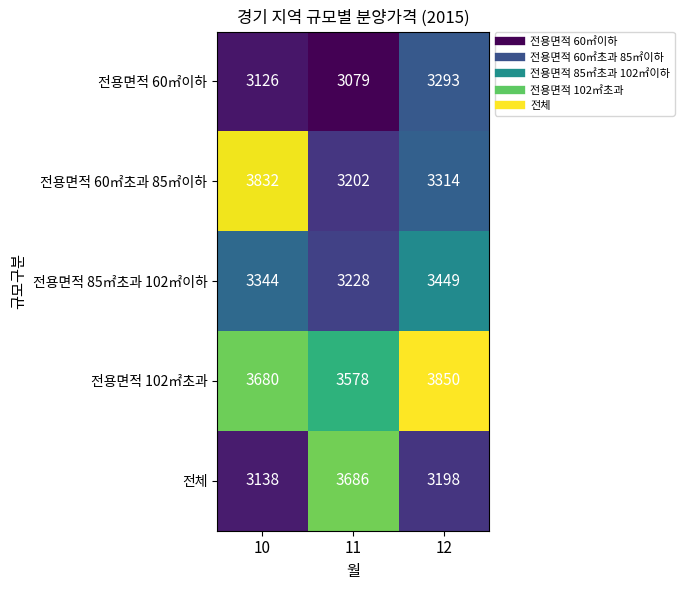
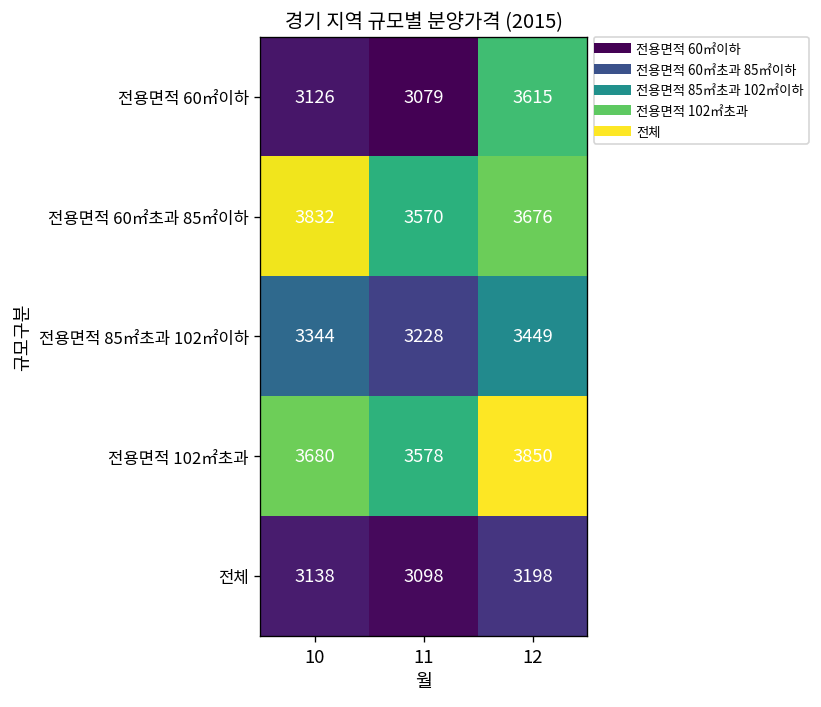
전용면적 60㎡이하, 12: 3293 -> 3615
전용면적 60㎡초과 85㎡이하, 11: 3202 -> 3570
전용면적 60㎡초과 85㎡이하, 12: 3314 -> 3676
전체, 11: 3686 -> 3098
